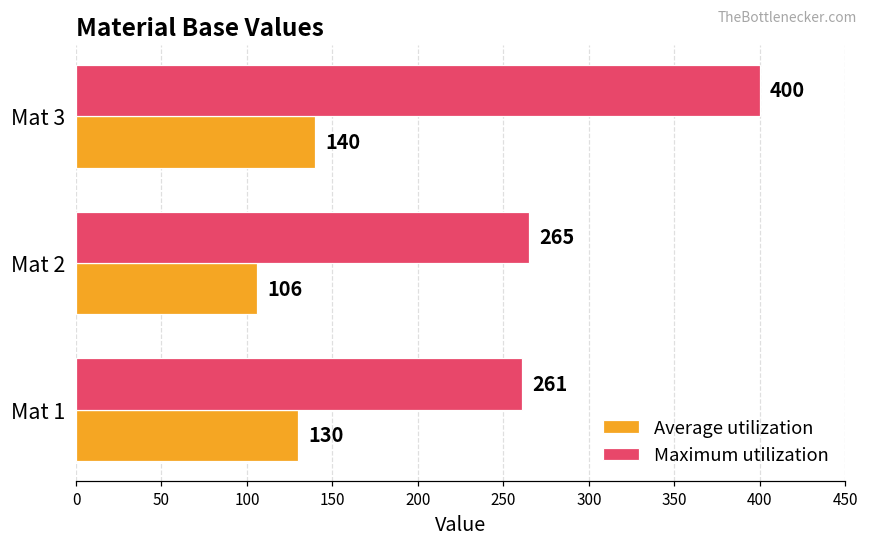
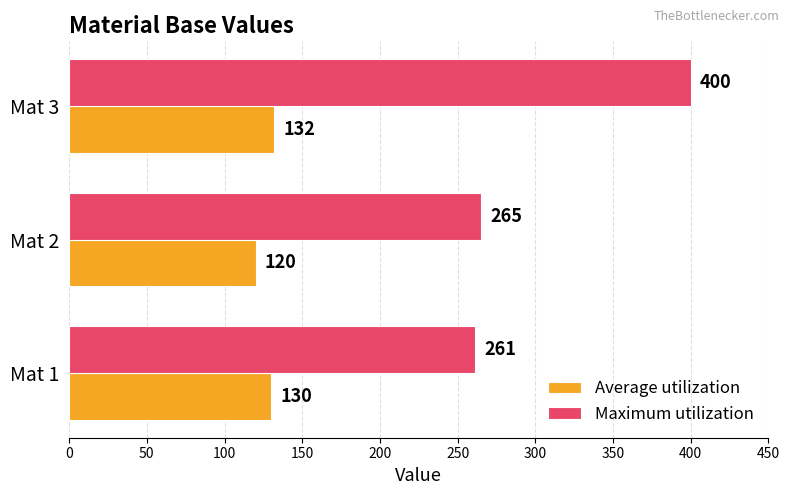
Average utilization, Mat 3: 140 -> 132
Average utilization, Mat 2: 106 -> 120
